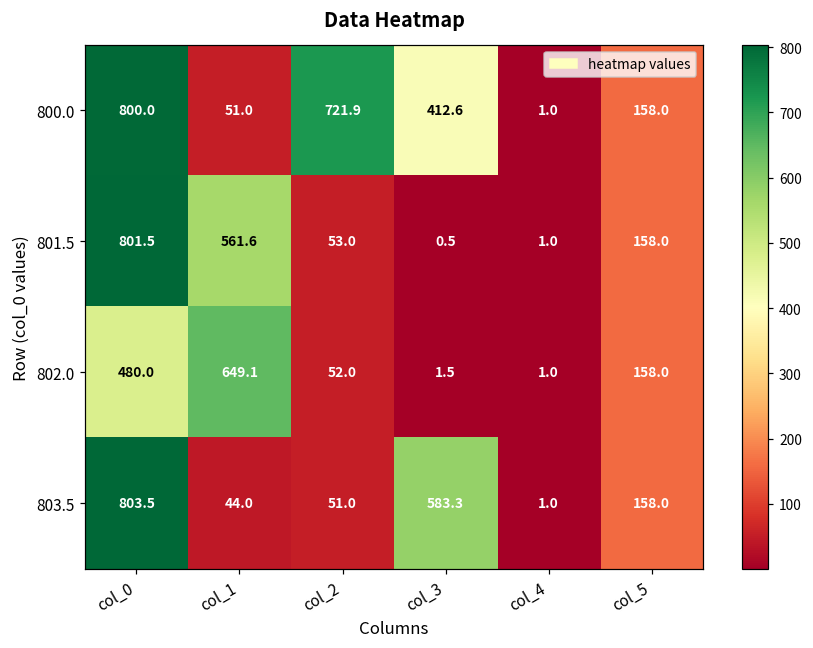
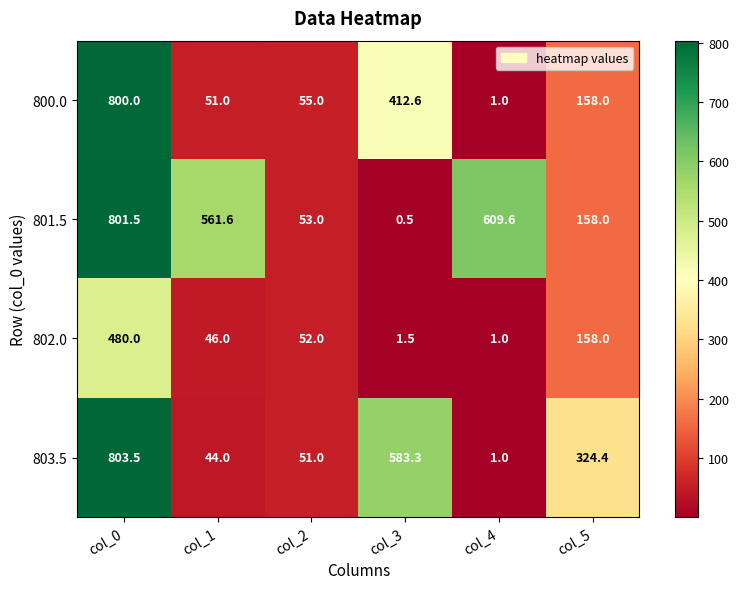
800.0, col_2: 721.9 -> 55.0
801.5, col_4: 1.0 -> 609.6
802.0, col_1: 649.1 -> 46.0
803.5, col_5: 158.0 -> 324.4
